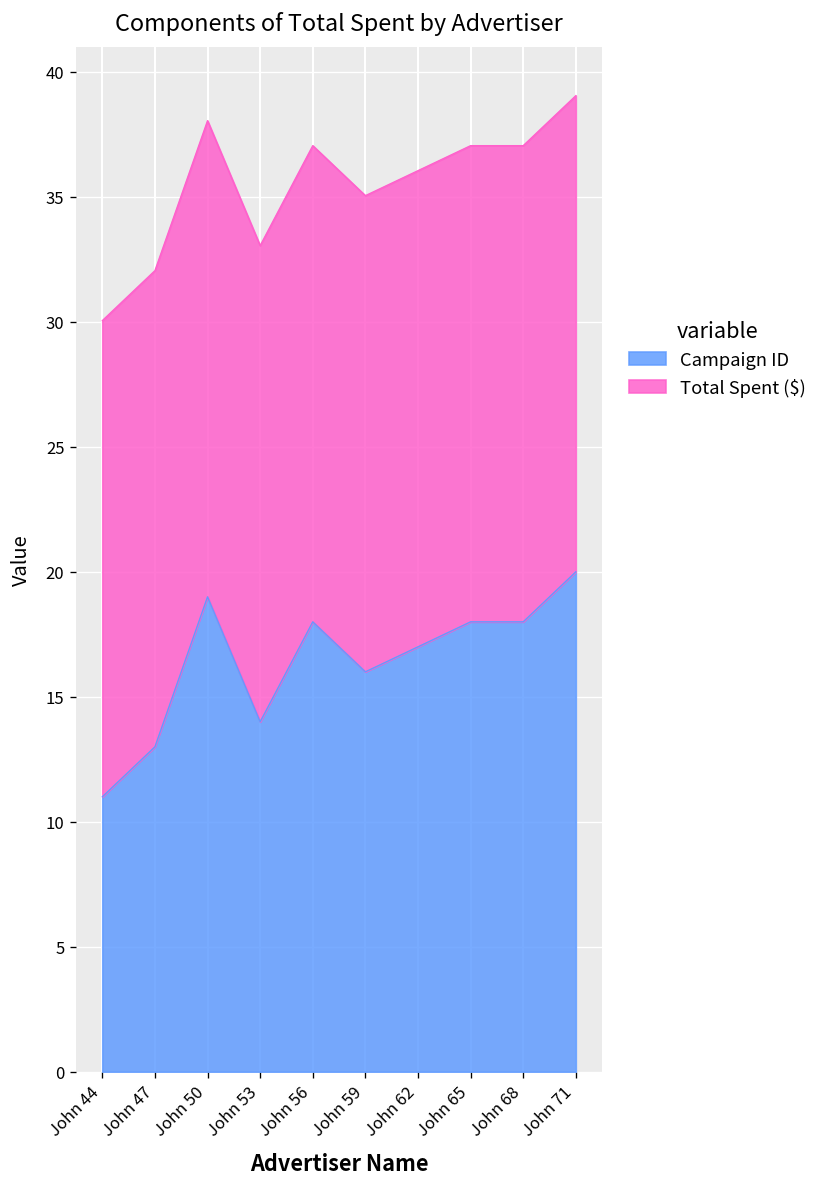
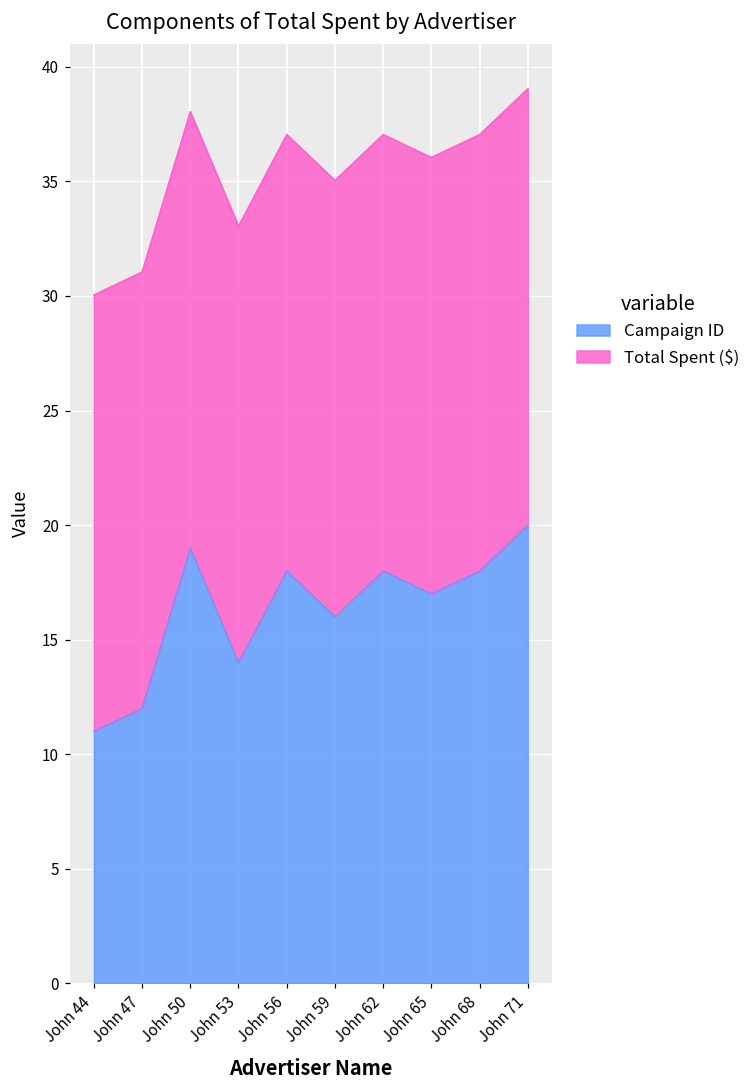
Campaign ID, John 47: 13 -> 12
Campaign ID, John 62: 17 -> 18
Campaign ID, John 65: 18 -> 17
